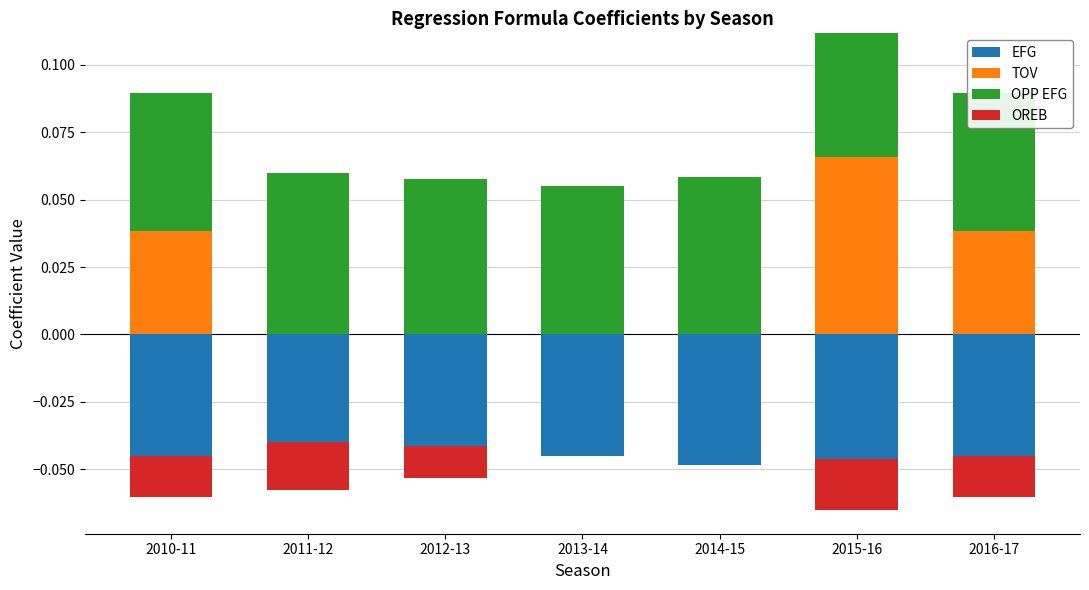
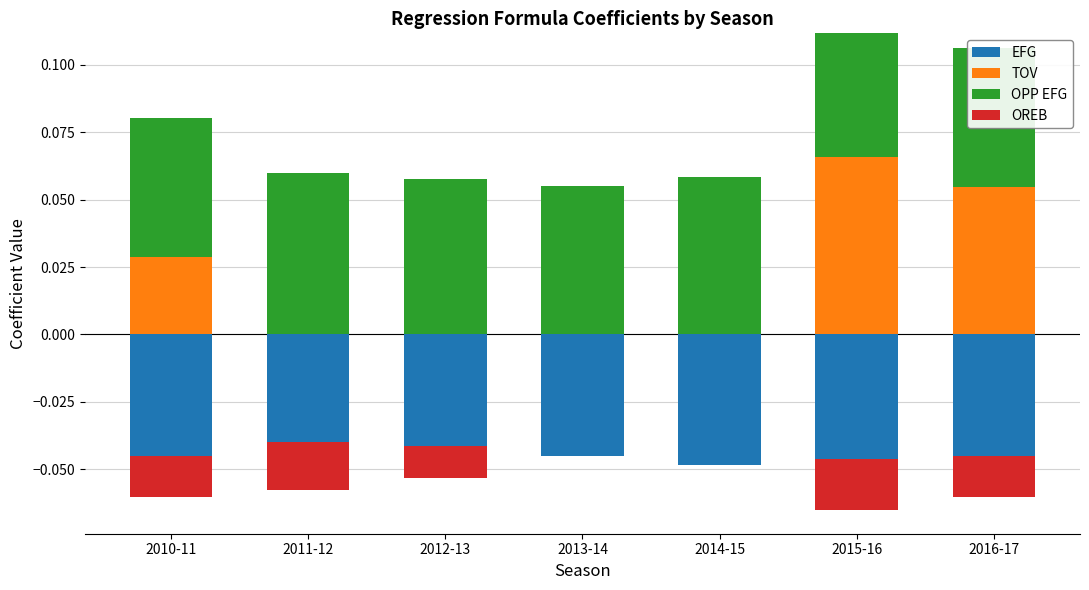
TOV, 2010-11: 0.038 -> 0.029
TOV, 2016-17: 0.038 -> 0.055
